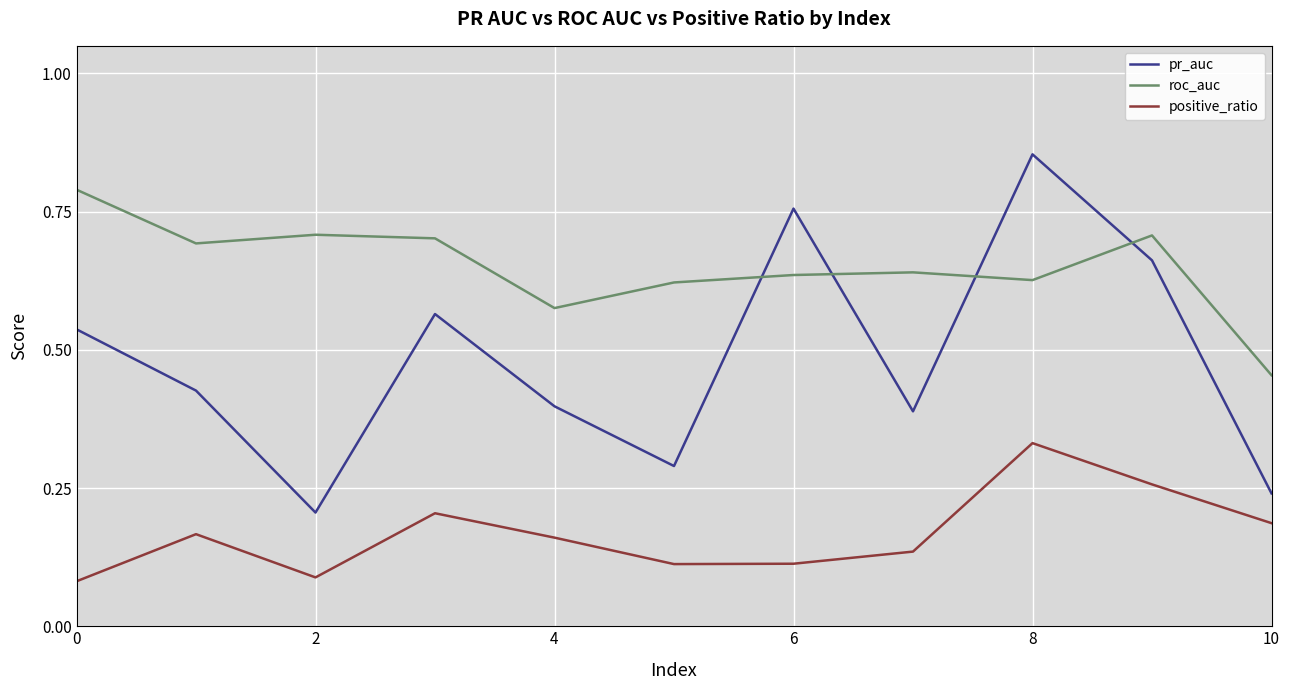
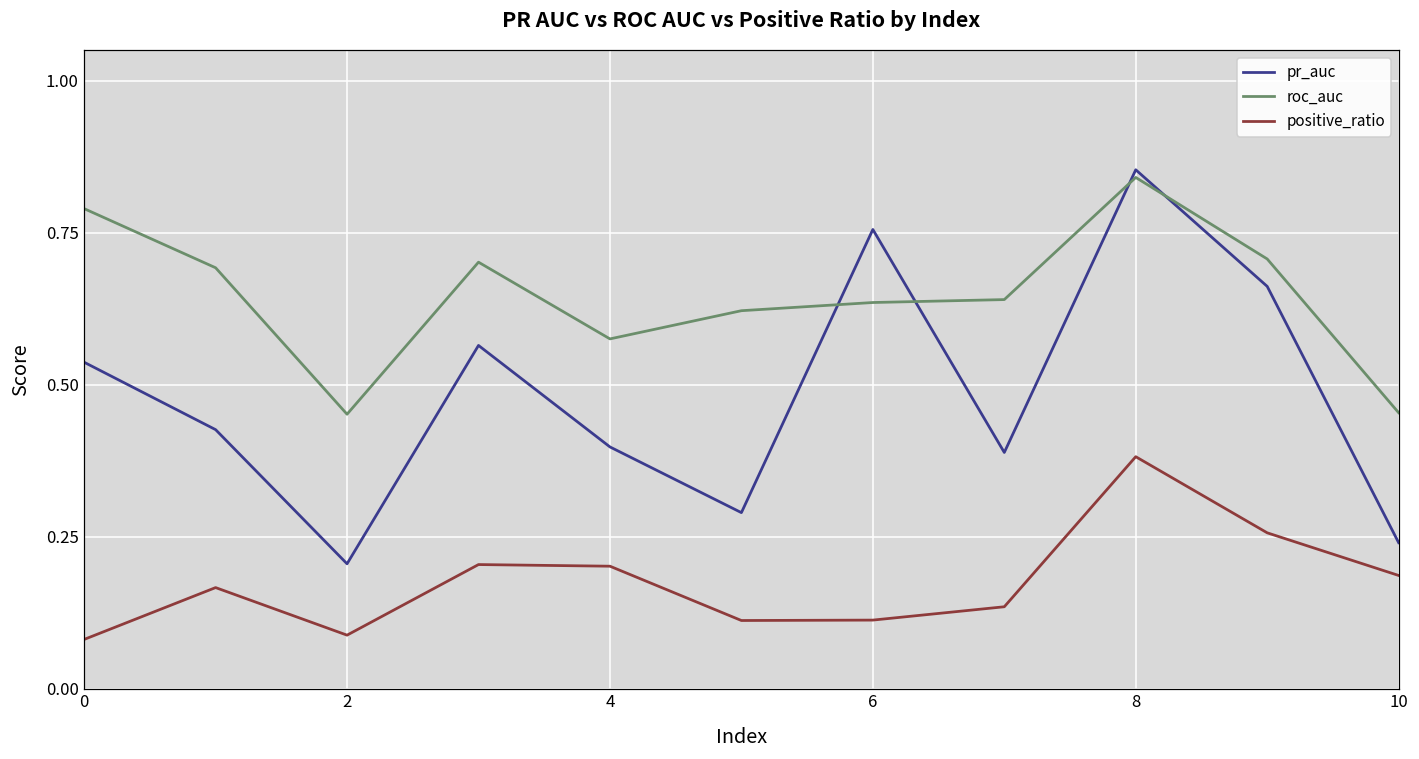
roc_auc, 2: 0.71 -> 0.45
positive_ratio, 4: 0.16 -> 0.20
roc_auc, 8: 0.63 -> 0.84
positive_ratio, 8: 0.33 -> 0.38
